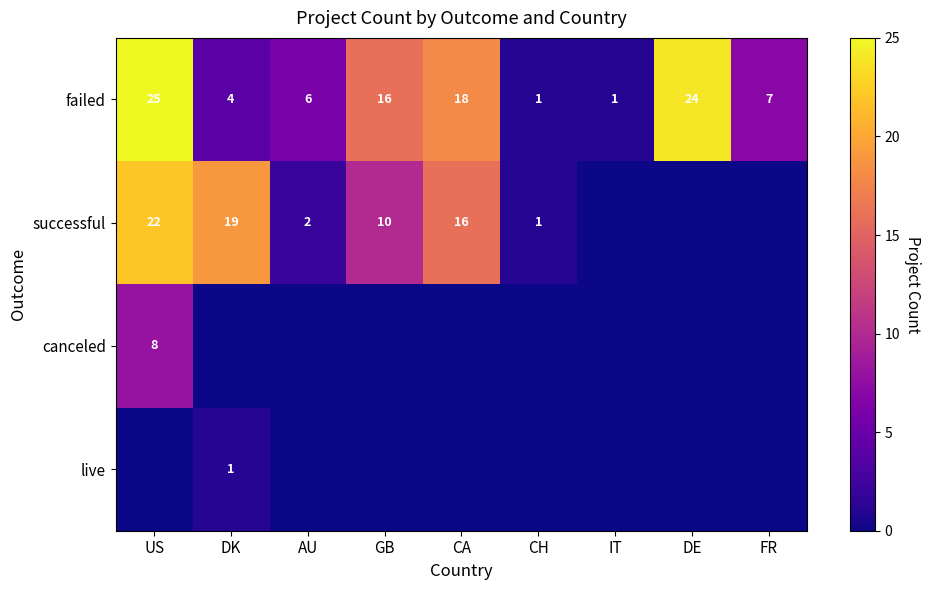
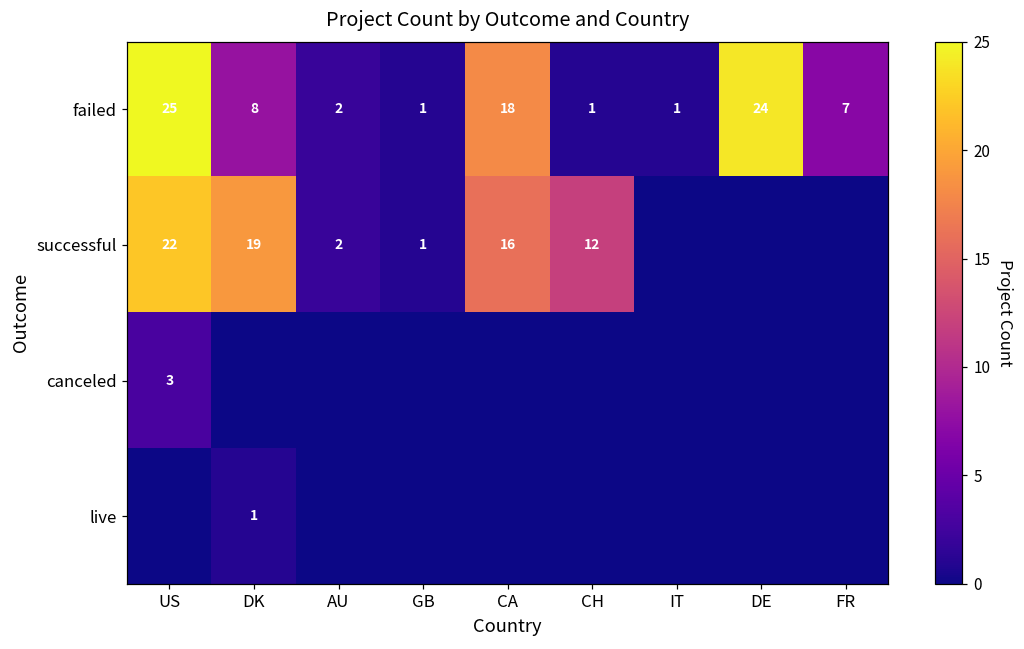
failed, DK: 4 -> 8
failed, AU: 6 -> 2
failed, GB: 16 -> 1
successful, GB: 10 -> 1
successful, CH: 1 -> 12
canceled, US: 8 -> 3
